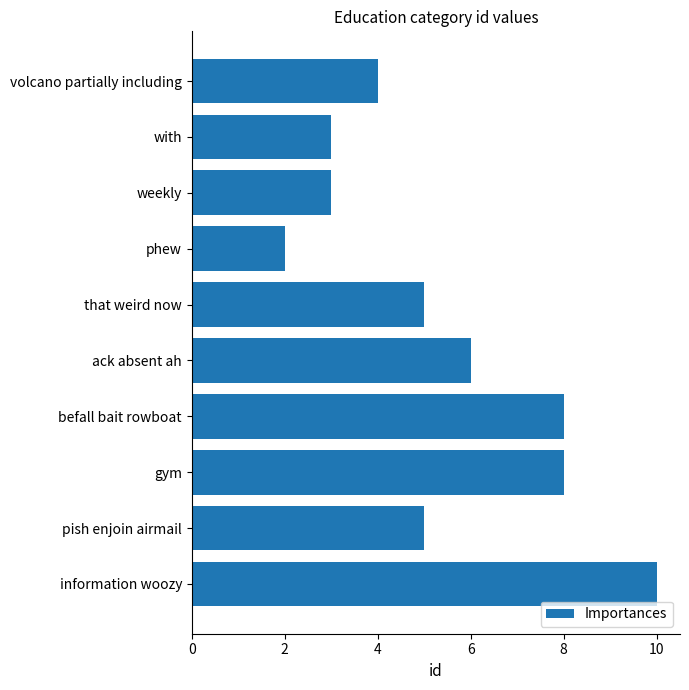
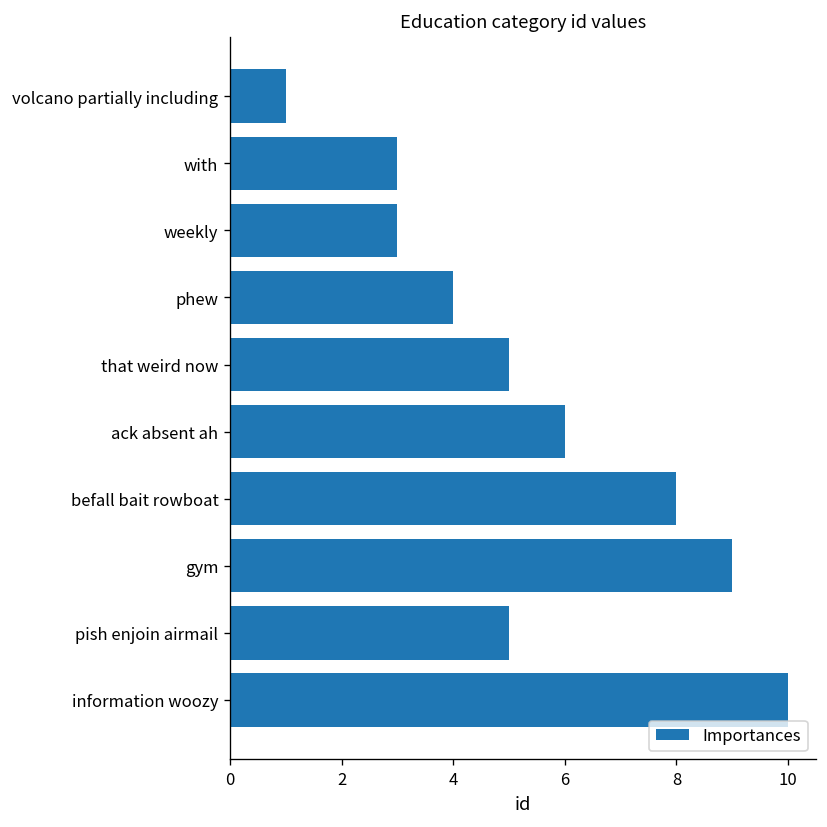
volcano partially including: 4 -> 1
phew: 2 -> 4
gym: 8 -> 9
